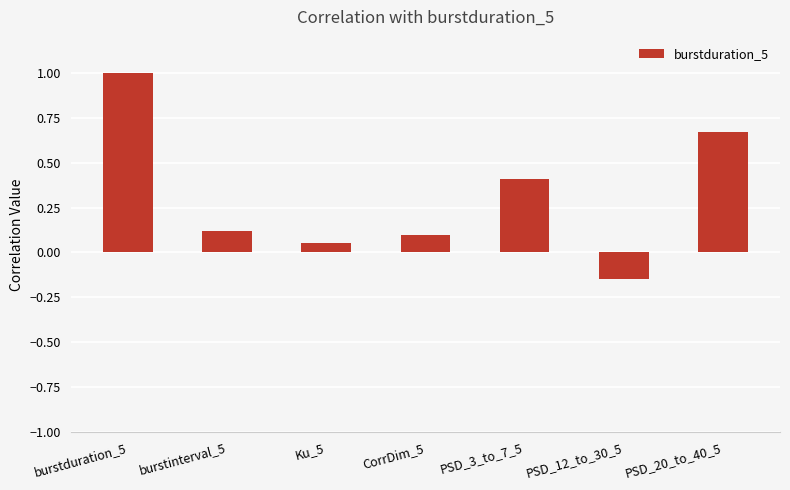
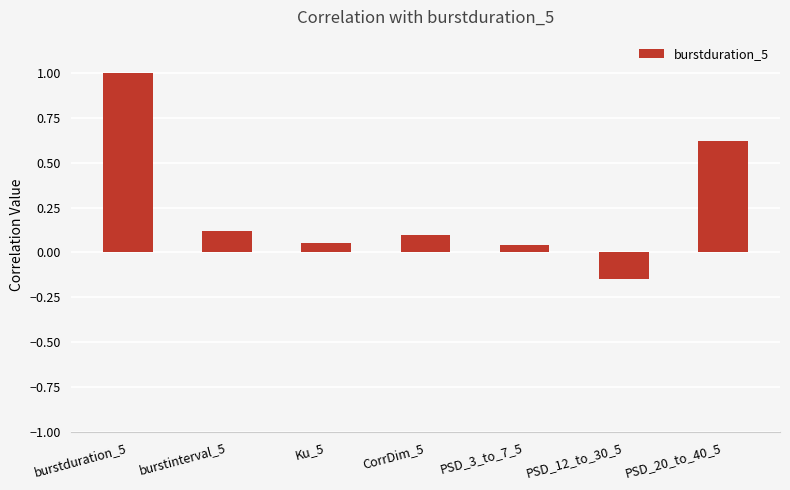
PSD_3_to_7_5: 0.41 -> 0.04
PSD_20_to_40_5: 0.67 -> 0.62
